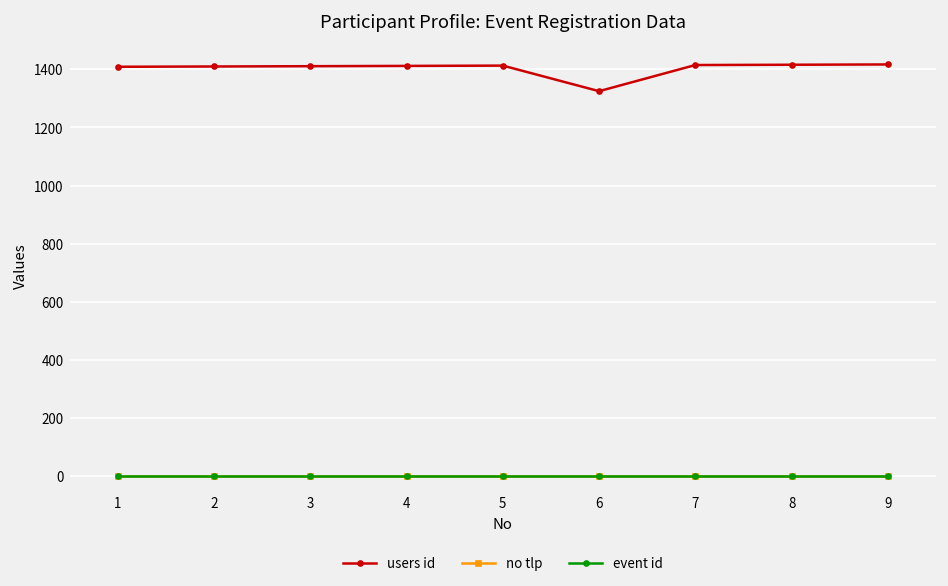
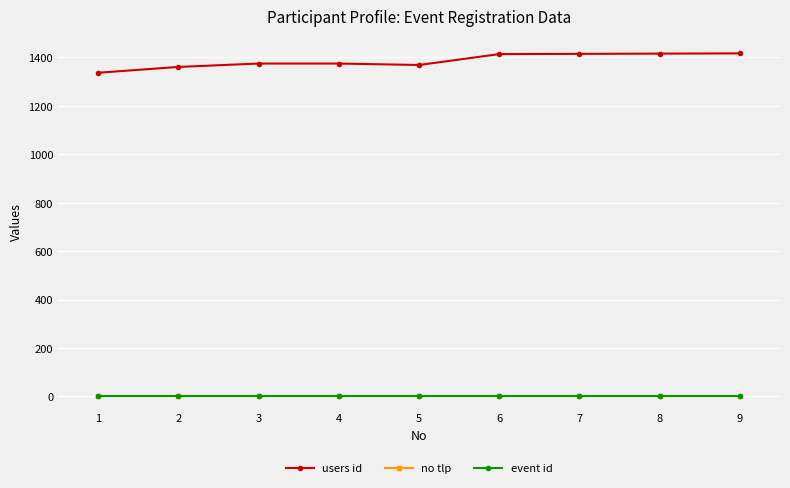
users id, 1: 1410 -> 1340
users id, 2: 1410 -> 1360
users id, 3: 1410 -> 1380
users id, 4: 1410 -> 1380
users id, 5: 1410 -> 1370
users id, 6: 1330 -> 1410
